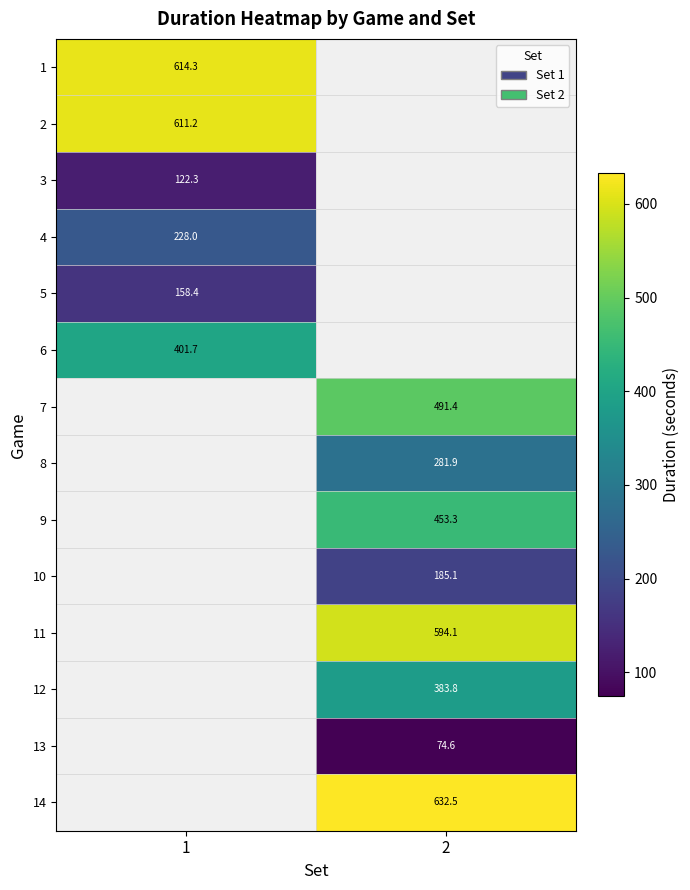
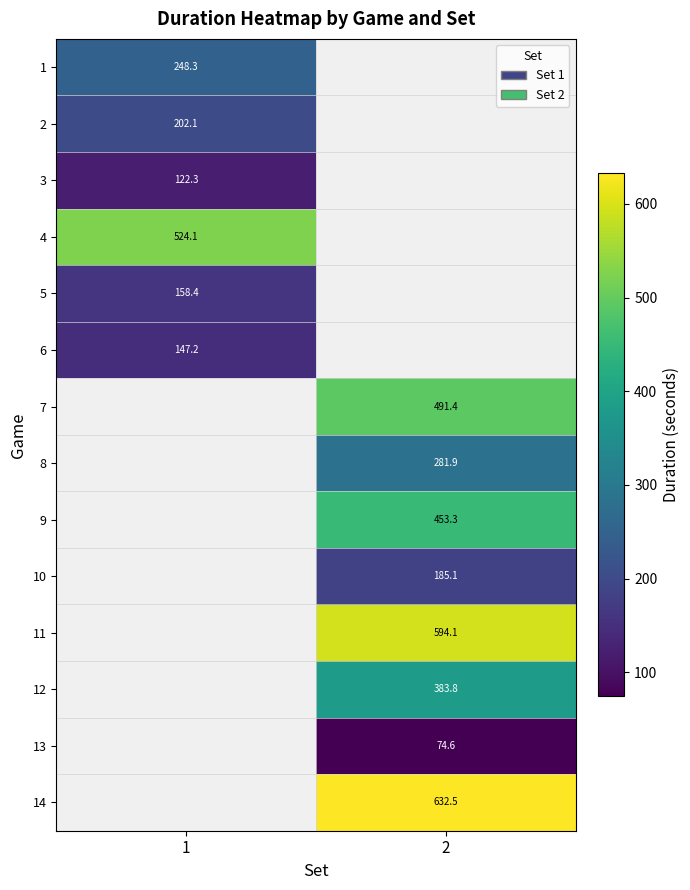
1, 1: 614.3 -> 248.3
2, 1: 611.2 -> 202.1
4, 1: 228.0 -> 524.1
6, 1: 401.7 -> 147.2
